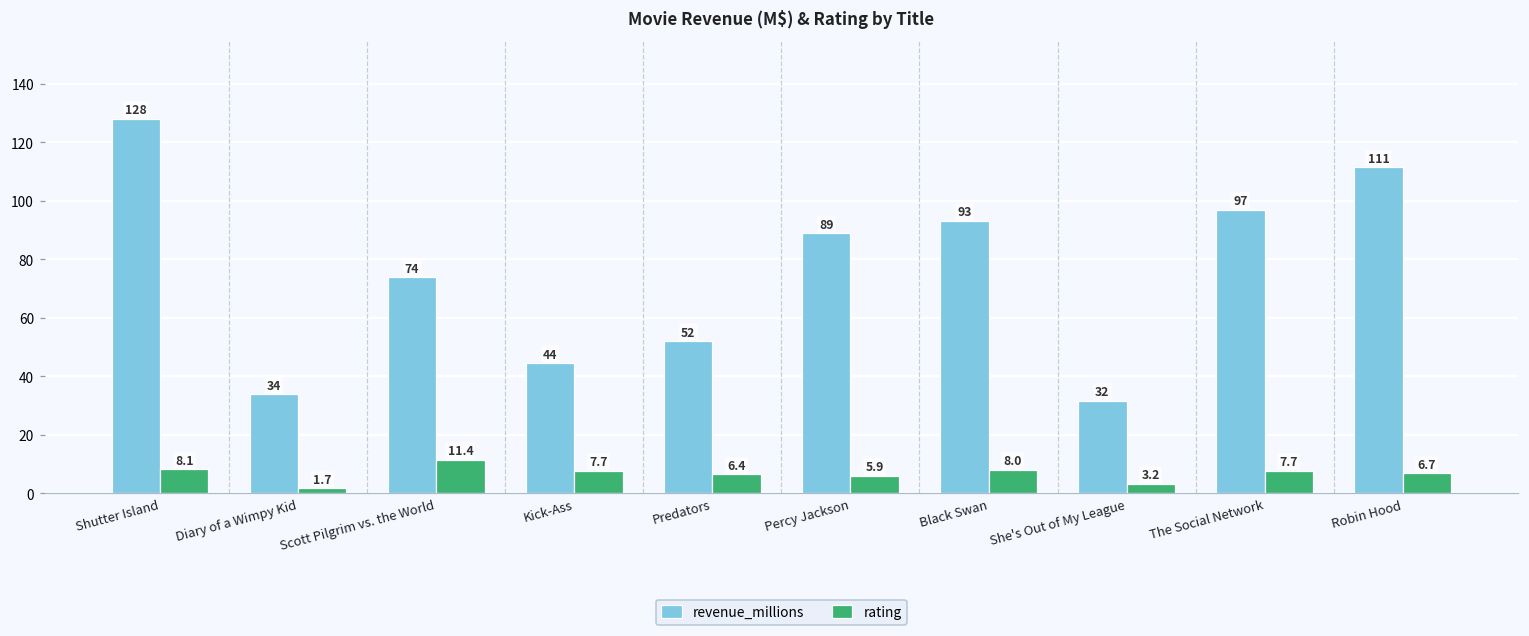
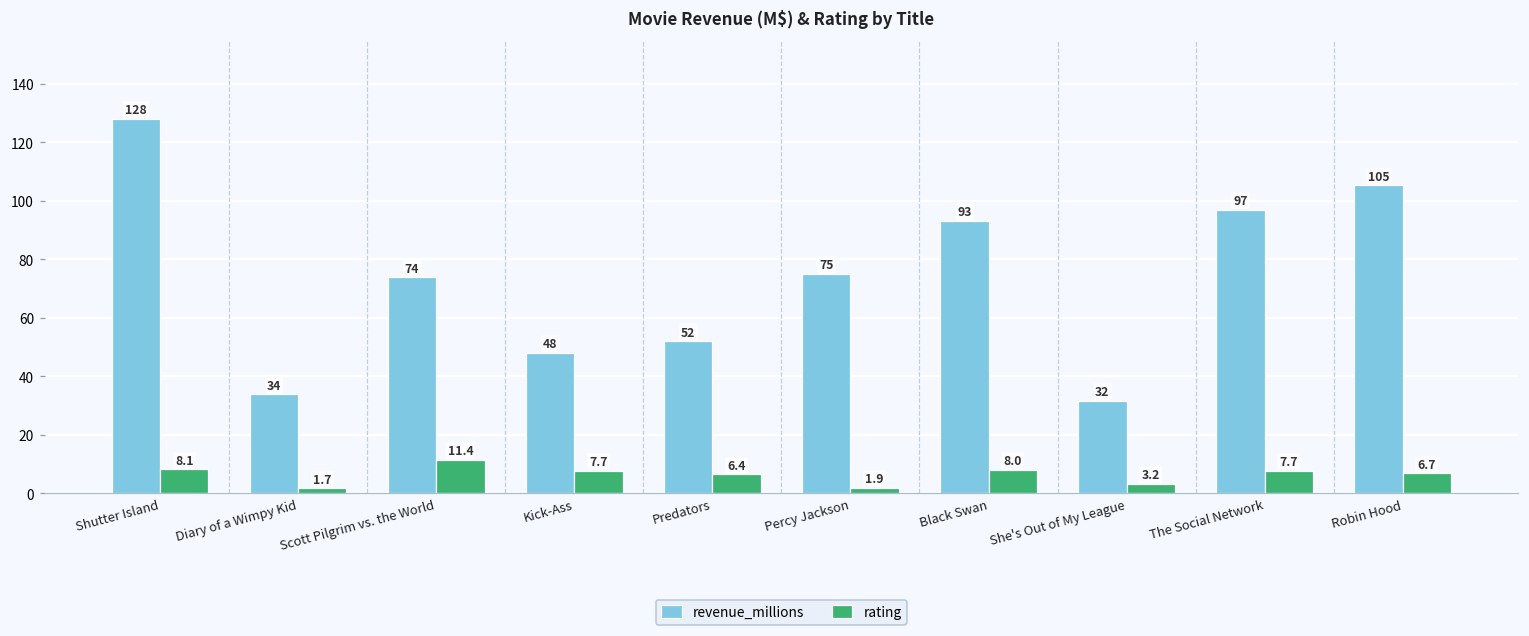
revenue_millions, Kick-Ass: 44 -> 48
revenue_millions, Percy Jackson: 89 -> 75
rating, Percy Jackson: 5.9 -> 1.9
revenue_millions, Robin Hood: 111 -> 105
